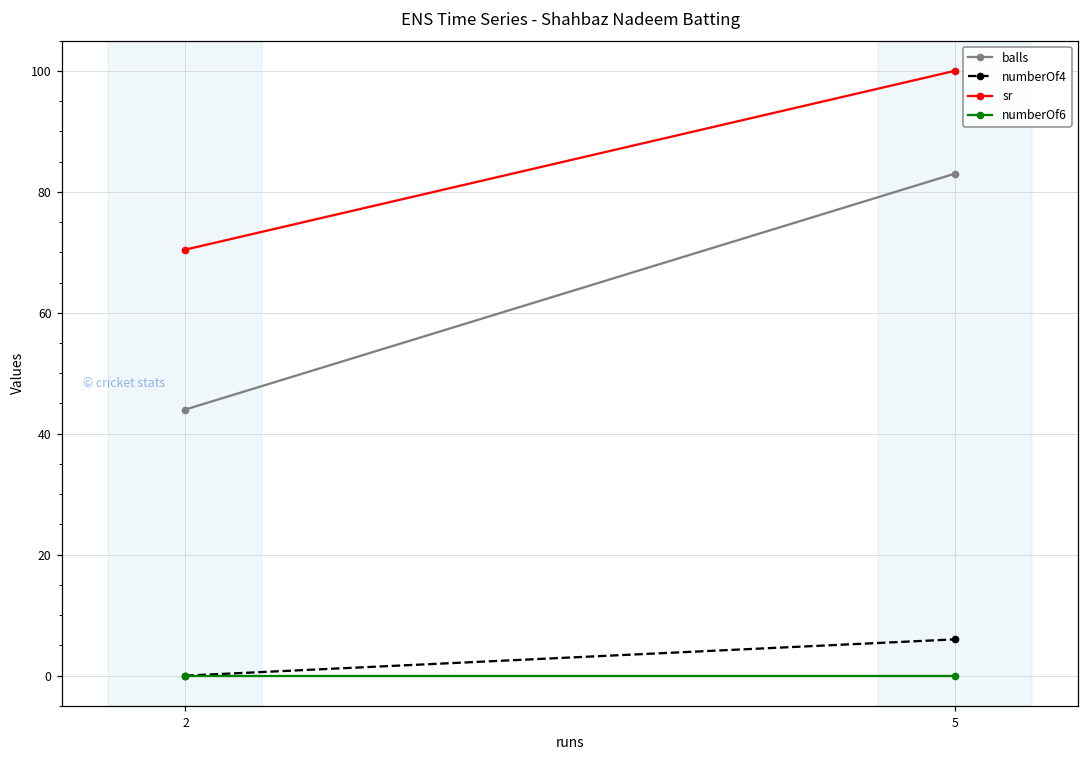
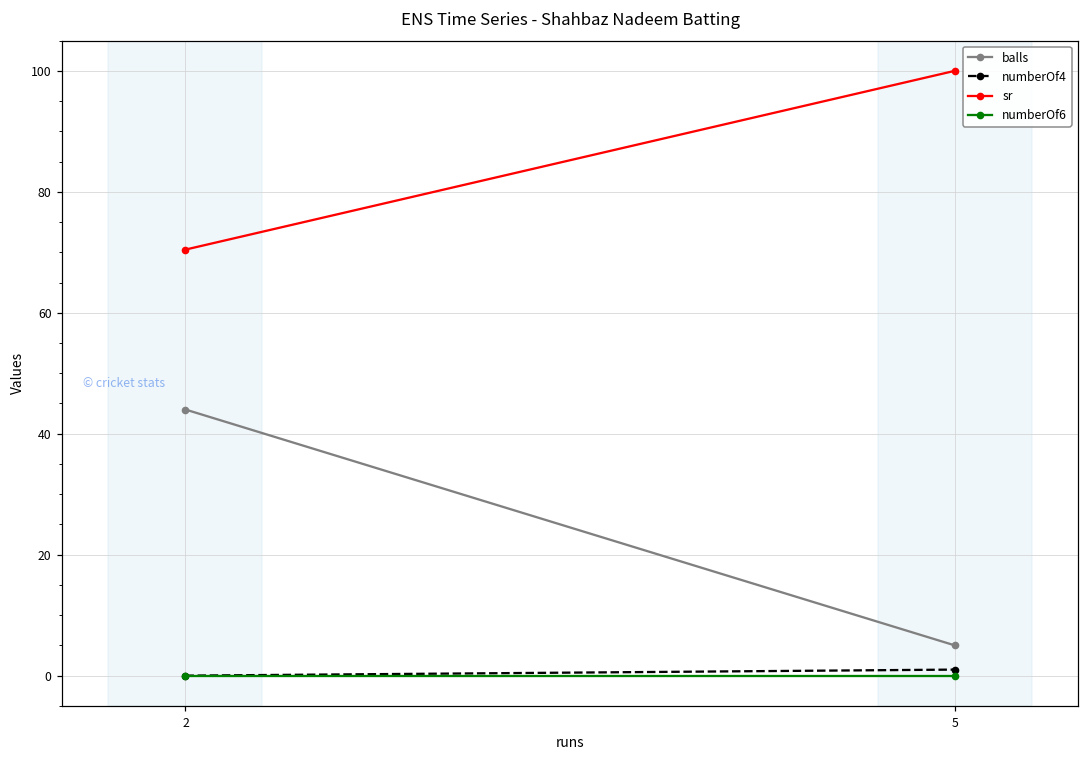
balls, 5: 83 -> 5
numberOf4, 5: 6 -> 1
